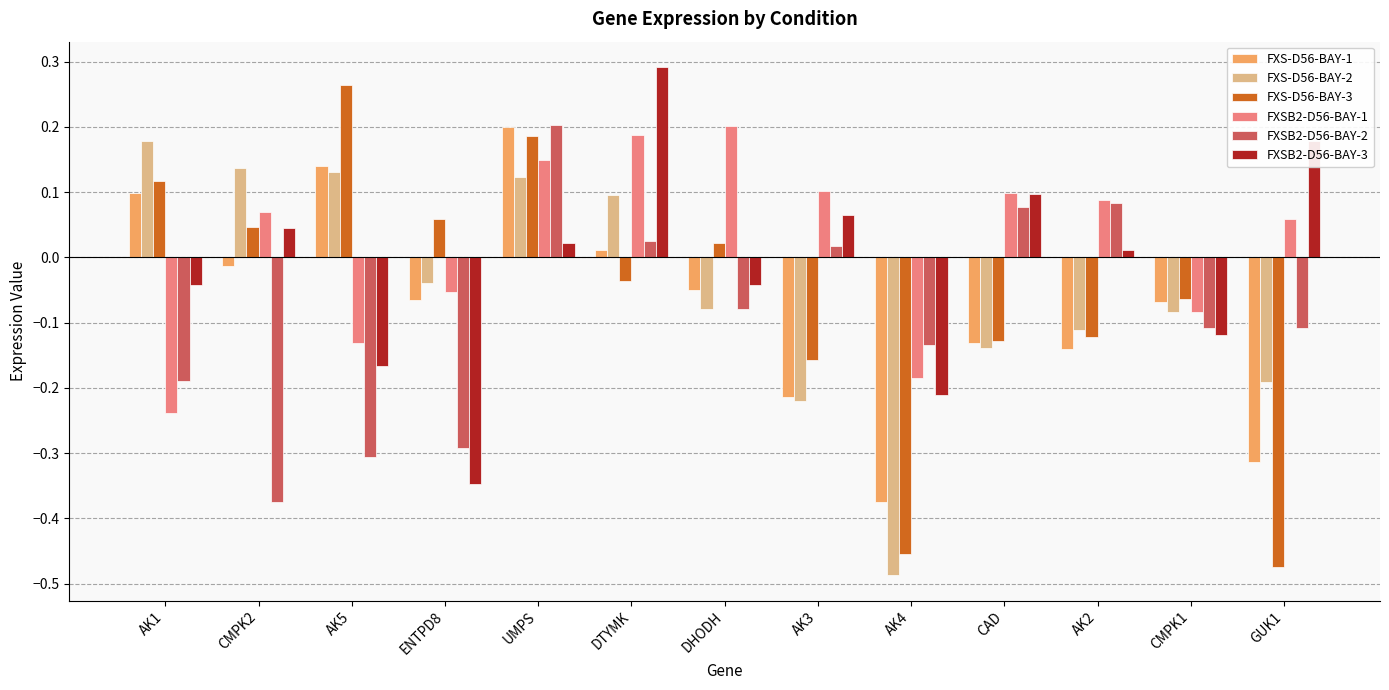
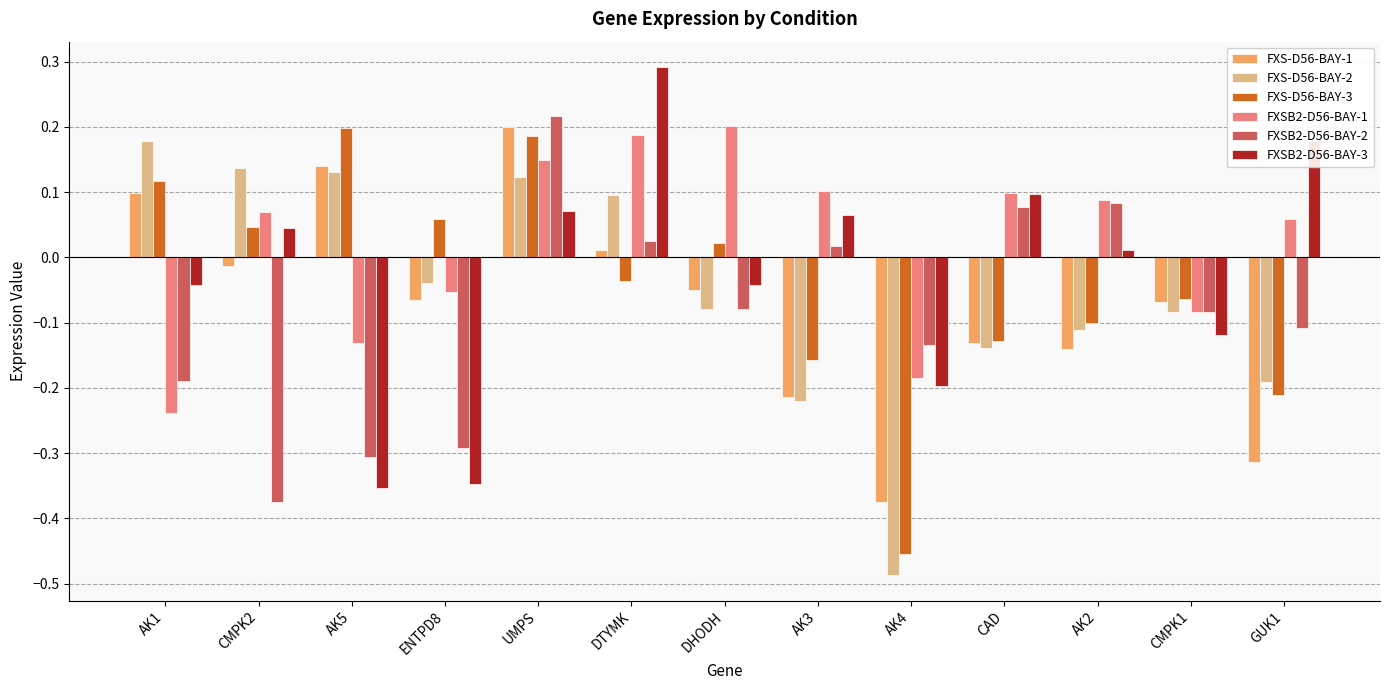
FXS-D56-BAY-3, AK5: 0.26 -> 0.20
FXSB2-D56-BAY-3, AK5: -0.17 -> -0.35
FXSB2-D56-BAY-2, UMPS: 0.20 -> 0.22
FXSB2-D56-BAY-3, UMPS: 0.02 -> 0.07
FXSB2-D56-BAY-3, AK4: -0.21 -> -0.20
FXS-D56-BAY-3, AK2: -0.12 -> -0.10
FXSB2-D56-BAY-2, CMPK1: -0.11 -> -0.08
FXS-D56-BAY-3, GUK1: -0.47 -> -0.21
